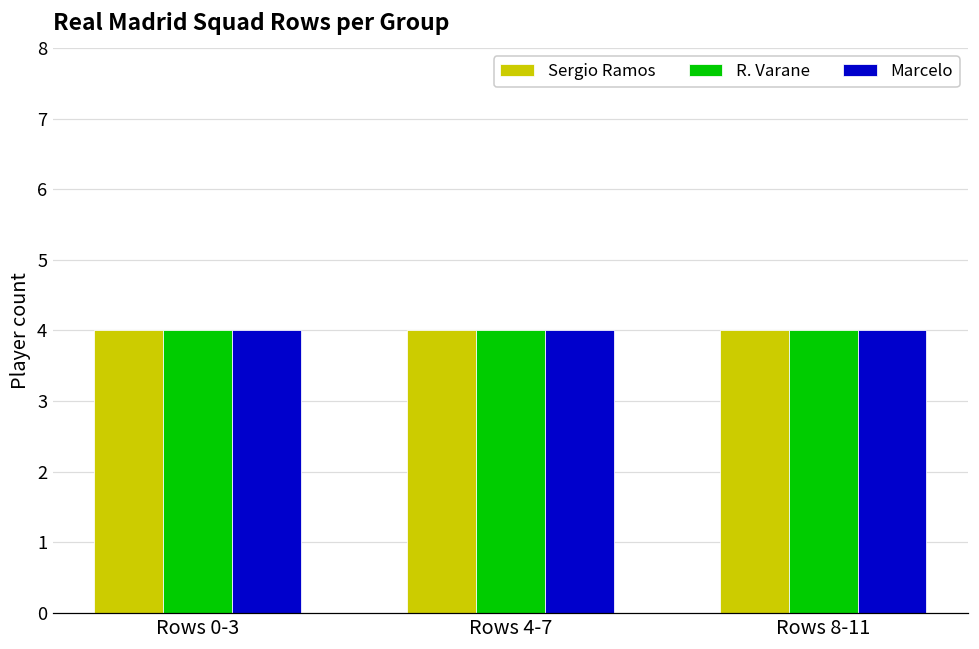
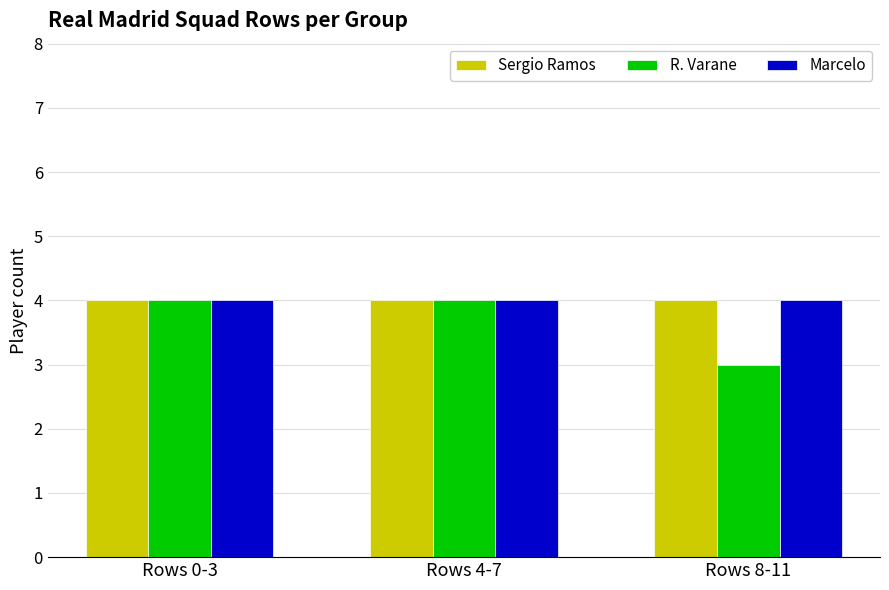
R. Varane, Rows 8-11: 4 -> 3
